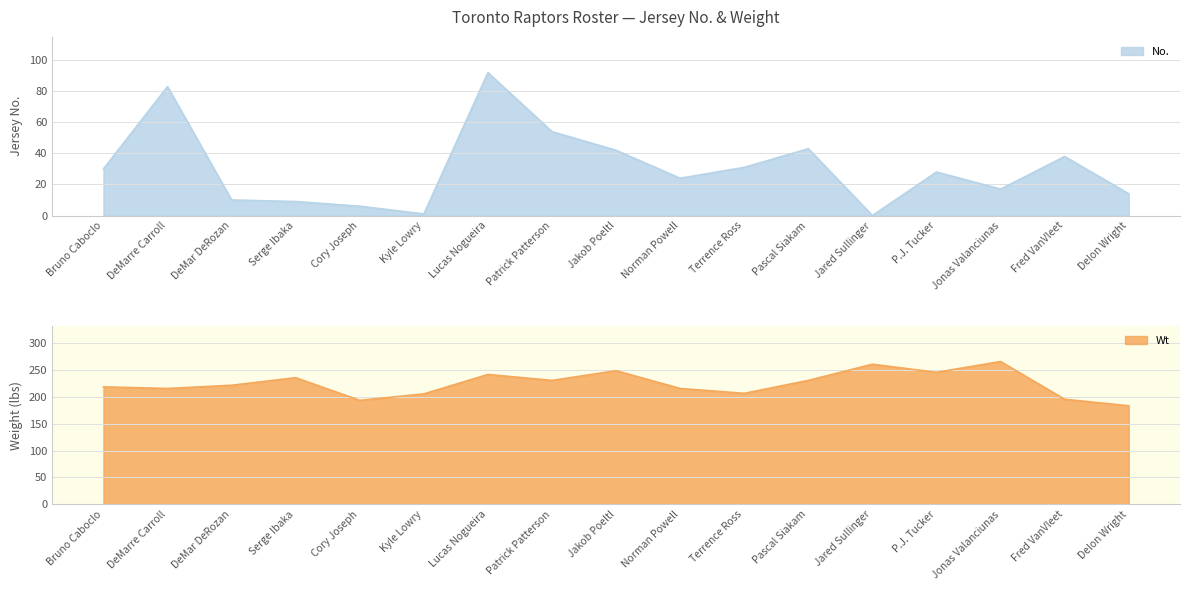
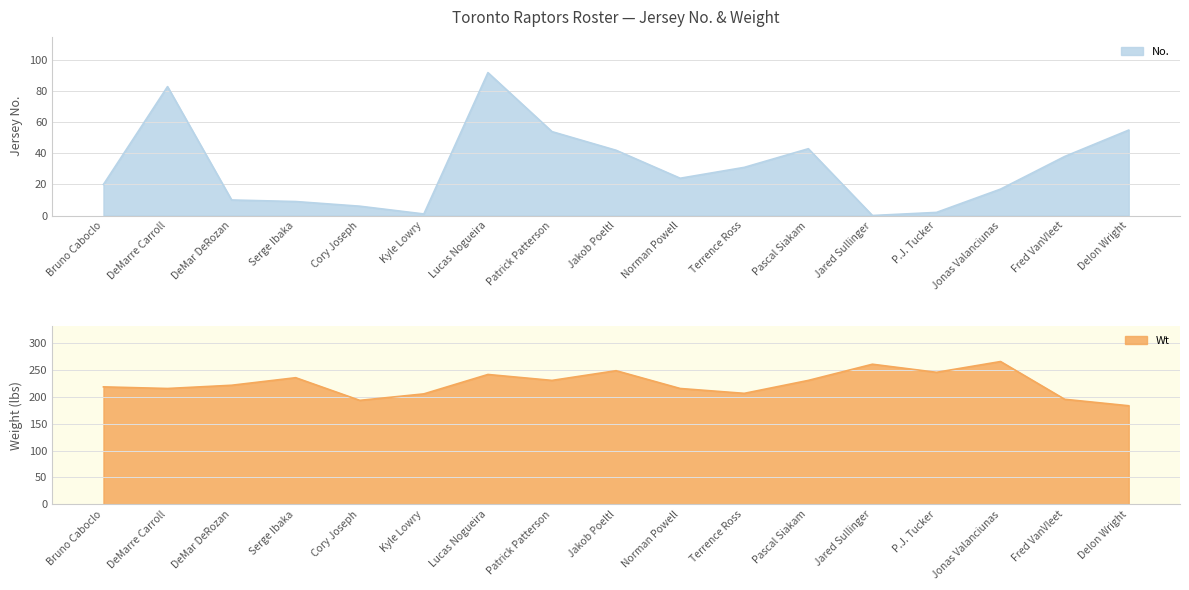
Toronto Raptors Roster — Jersey No. & Weight, Bruno Caboclo: 30 -> 20
Toronto Raptors Roster — Jersey No. & Weight, P.J. Tucker: 28 -> 2
Toronto Raptors Roster — Jersey No. & Weight, Delon Wright: 14 -> 55
